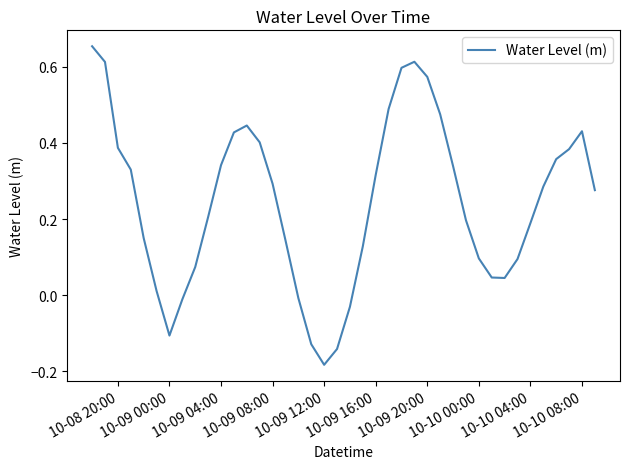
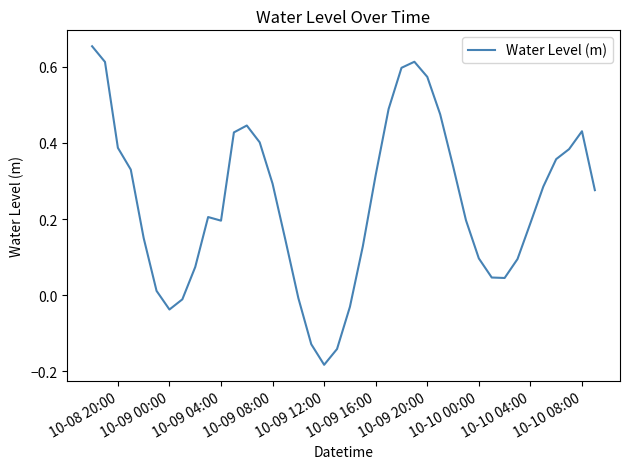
10-09 00:00: -0.11 -> -0.04
10-09 04:00: 0.34 -> 0.20
